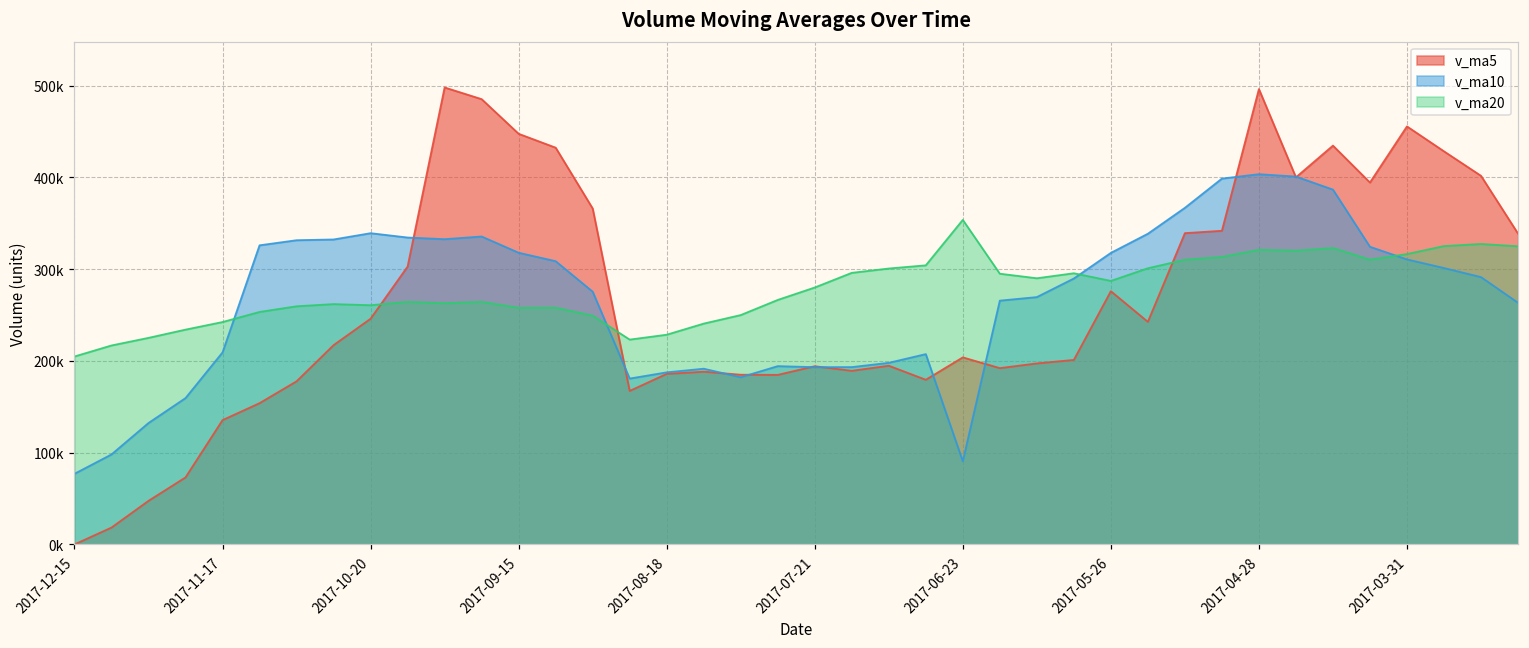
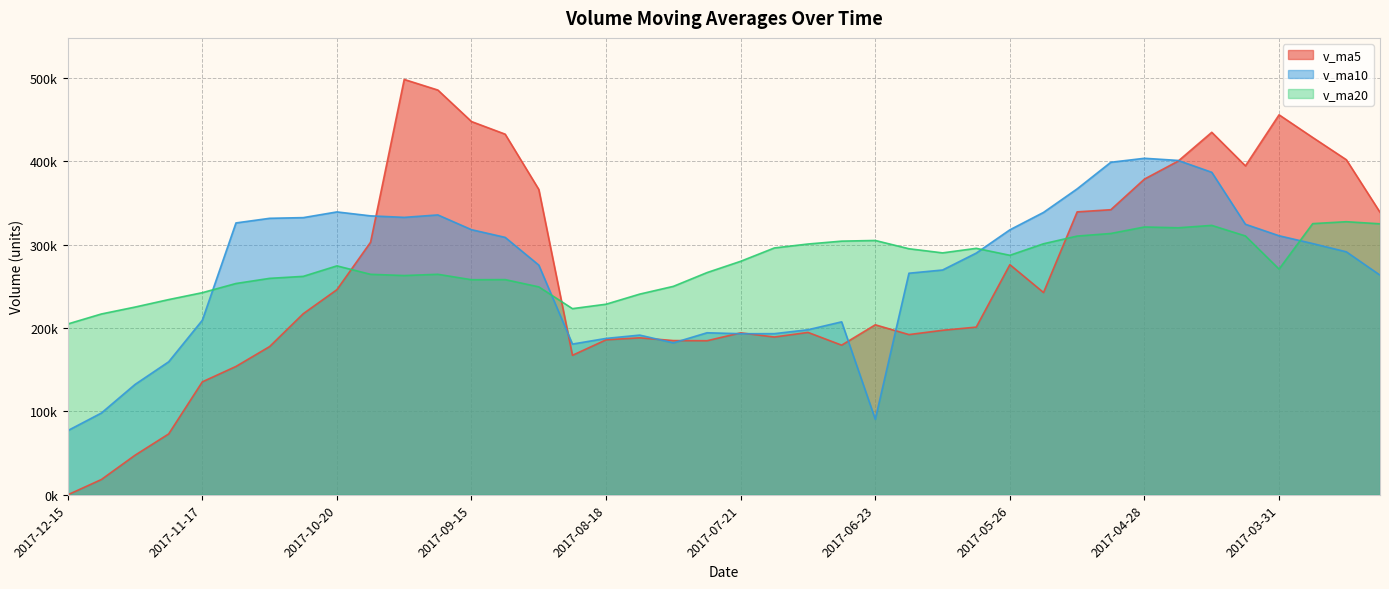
v_ma20, 2017-10-20: 260000 -> 270000
v_ma20, 2017-06-23: 350000 -> 300000
v_ma5, 2017-04-28: 500000 -> 380000
v_ma20, 2017-03-31: 320000 -> 270000
